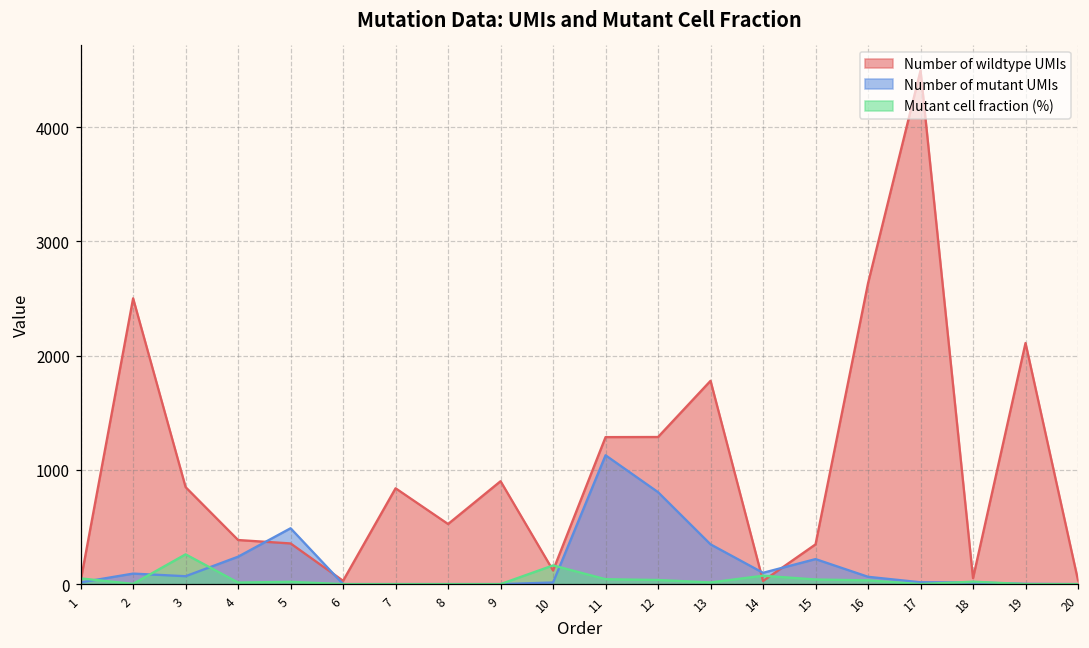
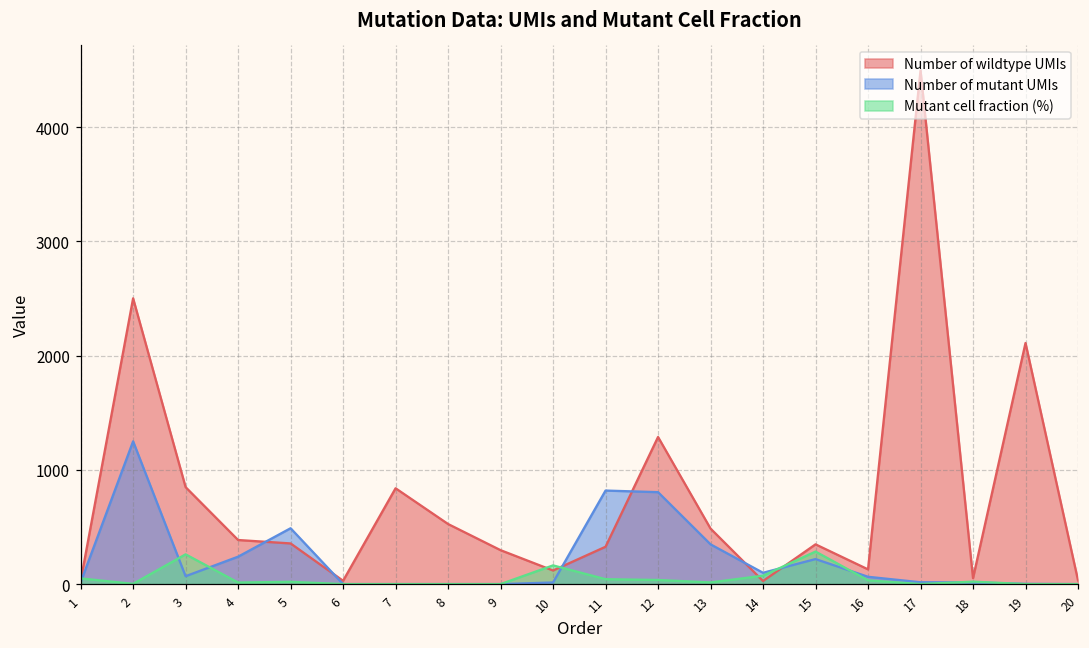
Number of mutant UMIs, 2: 90 -> 1250
Number of wildtype UMIs, 9: 900 -> 300
Number of wildtype UMIs, 11: 1290 -> 330
Number of mutant UMIs, 11: 1130 -> 820
Number of wildtype UMIs, 13: 1780 -> 490
Mutant cell fraction (%), 15: 40 -> 280
Number of wildtype UMIs, 16: 2630 -> 130
